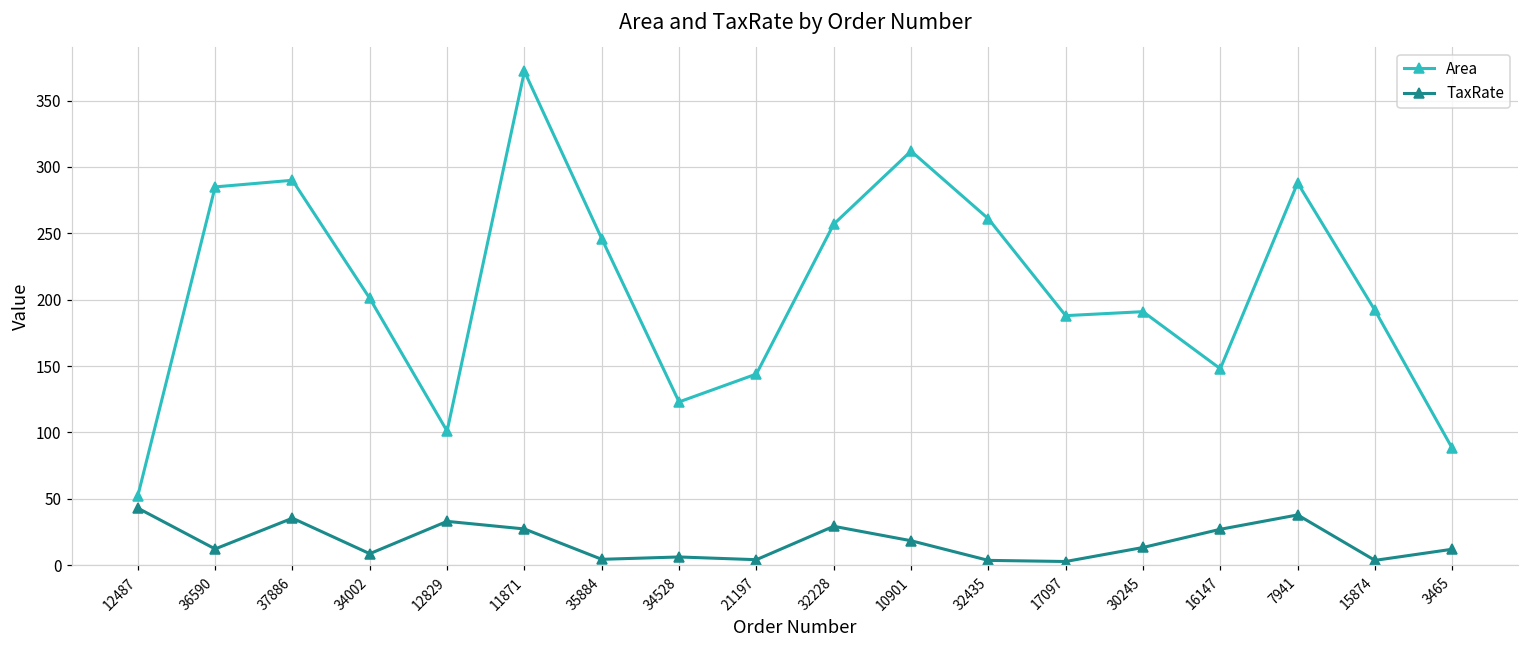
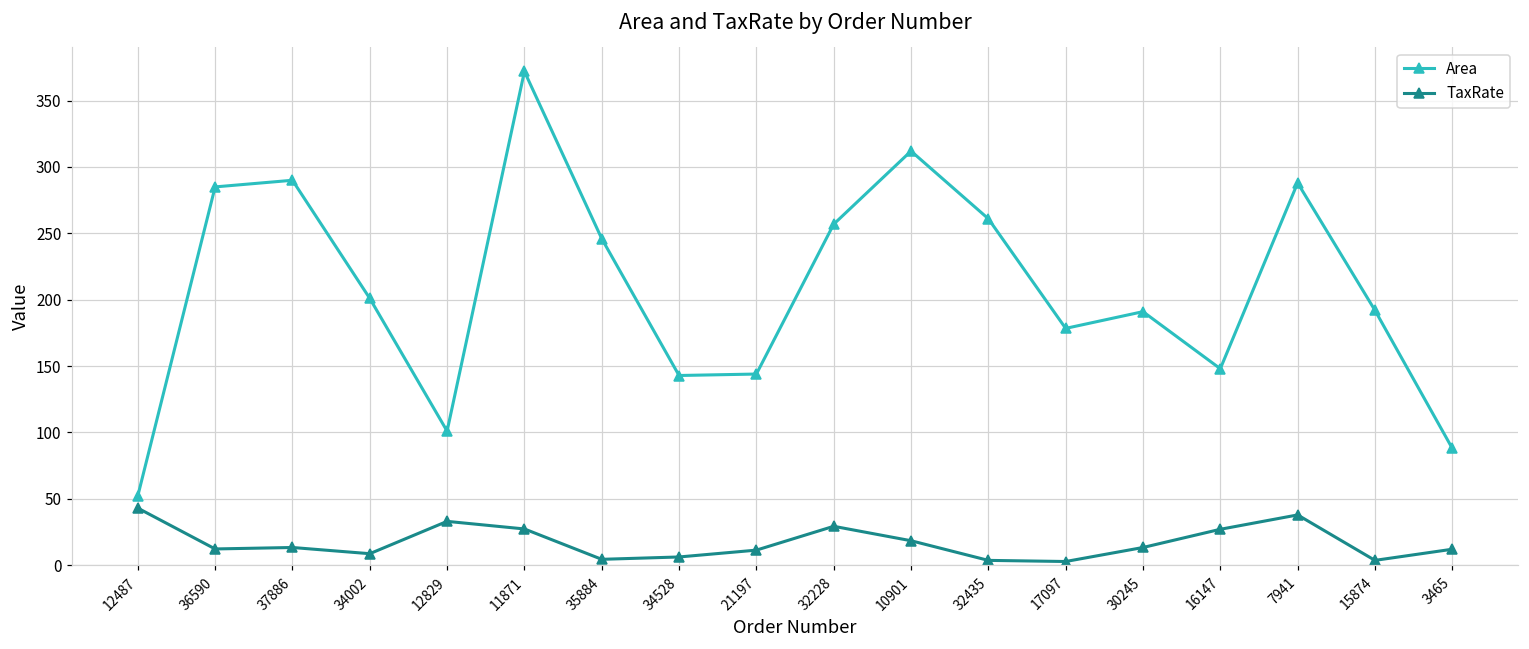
TaxRate, 37886: 35 -> 13
Area, 34528: 123 -> 143
TaxRate, 21197: 4 -> 11
Area, 17097: 188 -> 178
